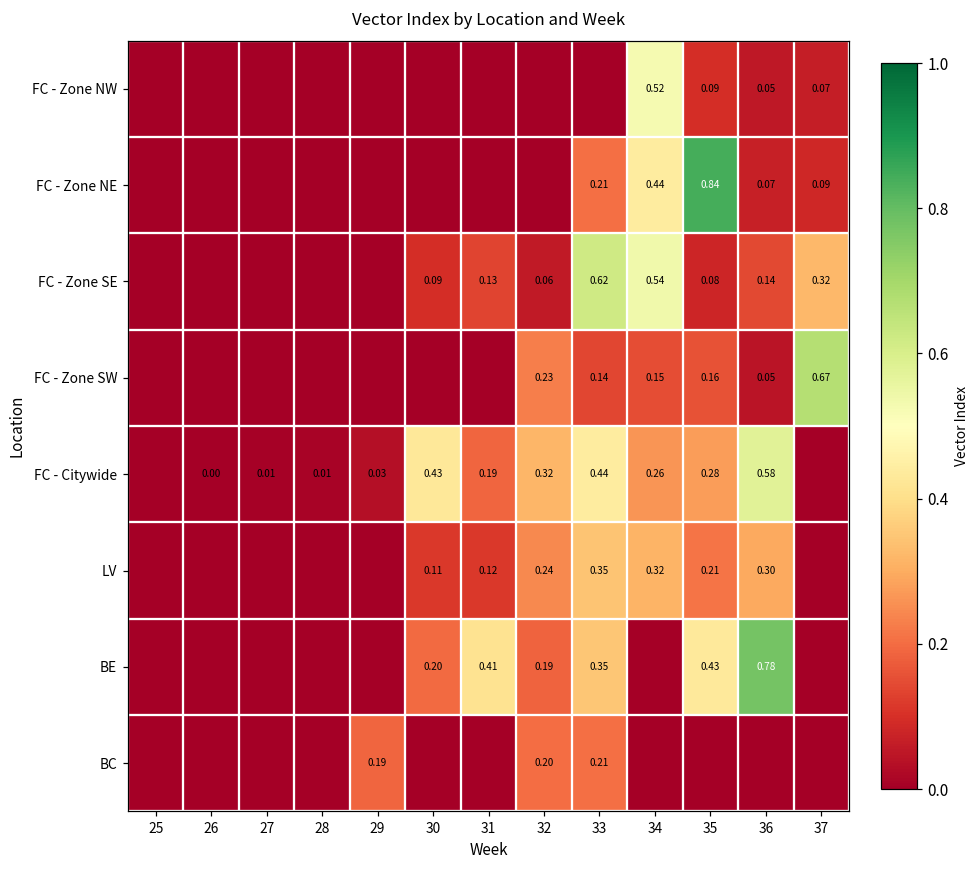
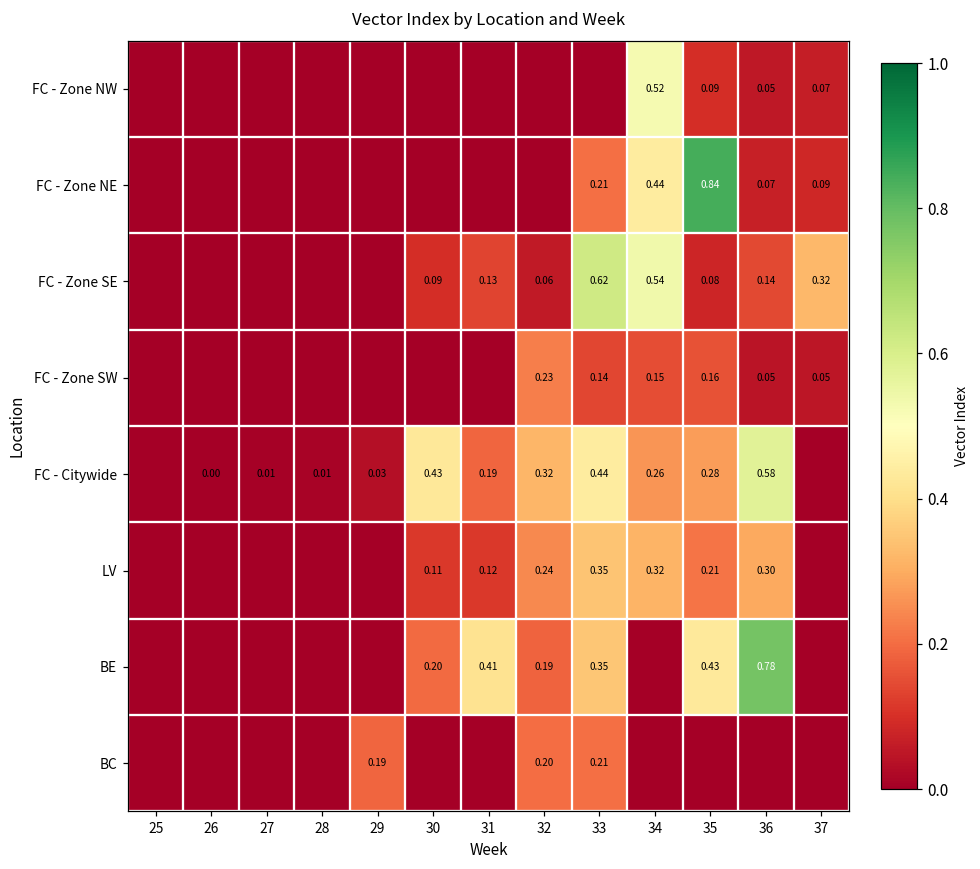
FC - Zone SW, 37: 0.67 -> 0.05
